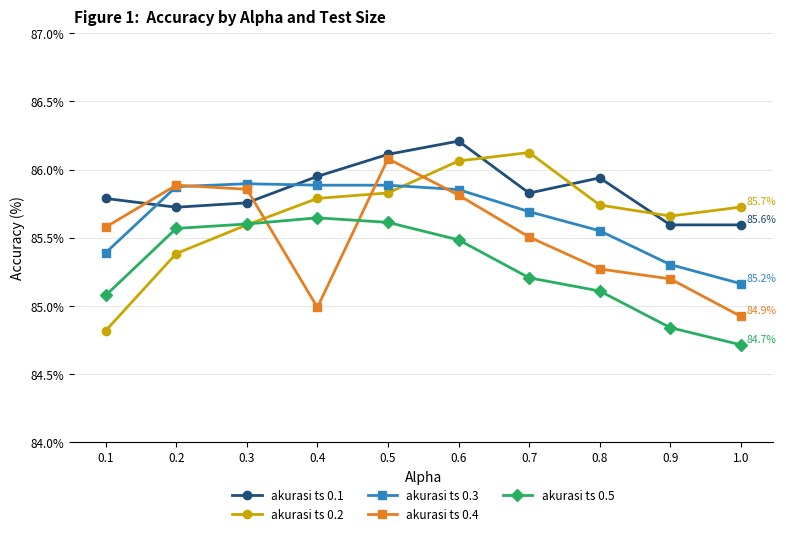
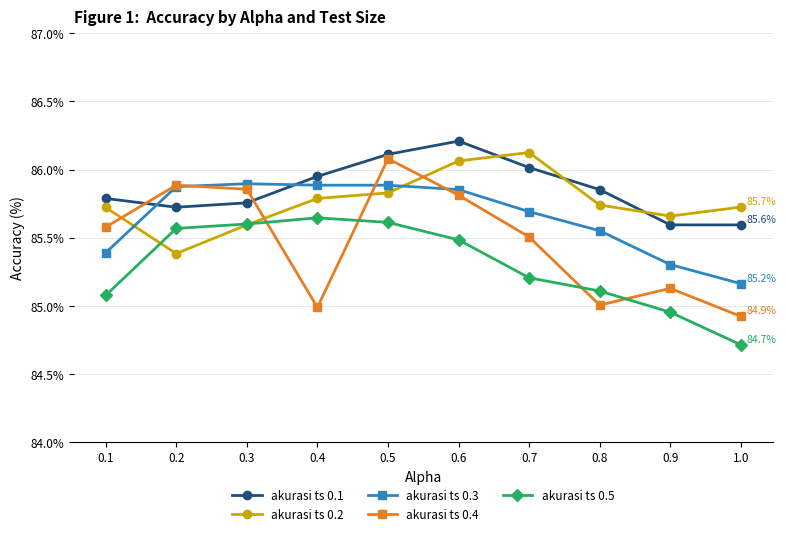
akurasi ts 0.2, 0.1: 84.82% -> 85.72%
akurasi ts 0.1, 0.7: 85.83% -> 86.01%
akurasi ts 0.1, 0.8: 85.94% -> 85.85%
akurasi ts 0.4, 0.8: 85.27% -> 85.01%
akurasi ts 0.4, 0.9: 85.20% -> 85.13%
akurasi ts 0.5, 0.9: 84.84% -> 84.95%
